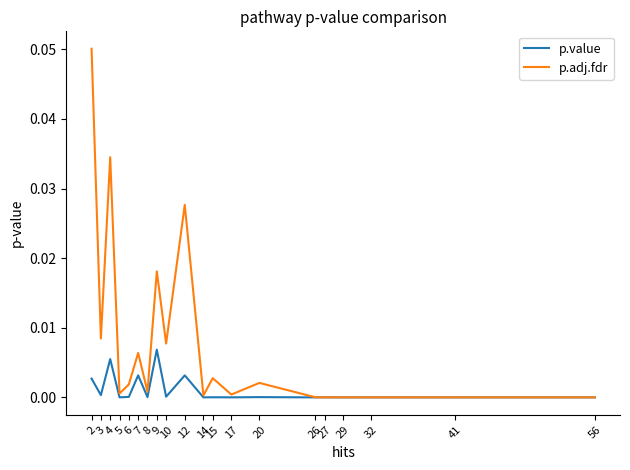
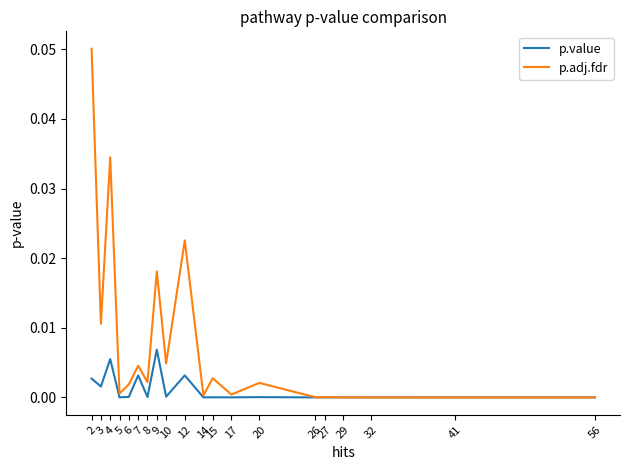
p.value, 3: 0.000 -> 0.002
p.adj.fdr, 3: 0.008 -> 0.011
p.adj.fdr, 7: 0.006 -> 0.005
p.adj.fdr, 8: 0.001 -> 0.002
p.adj.fdr, 10: 0.008 -> 0.005
p.adj.fdr, 12: 0.028 -> 0.023
